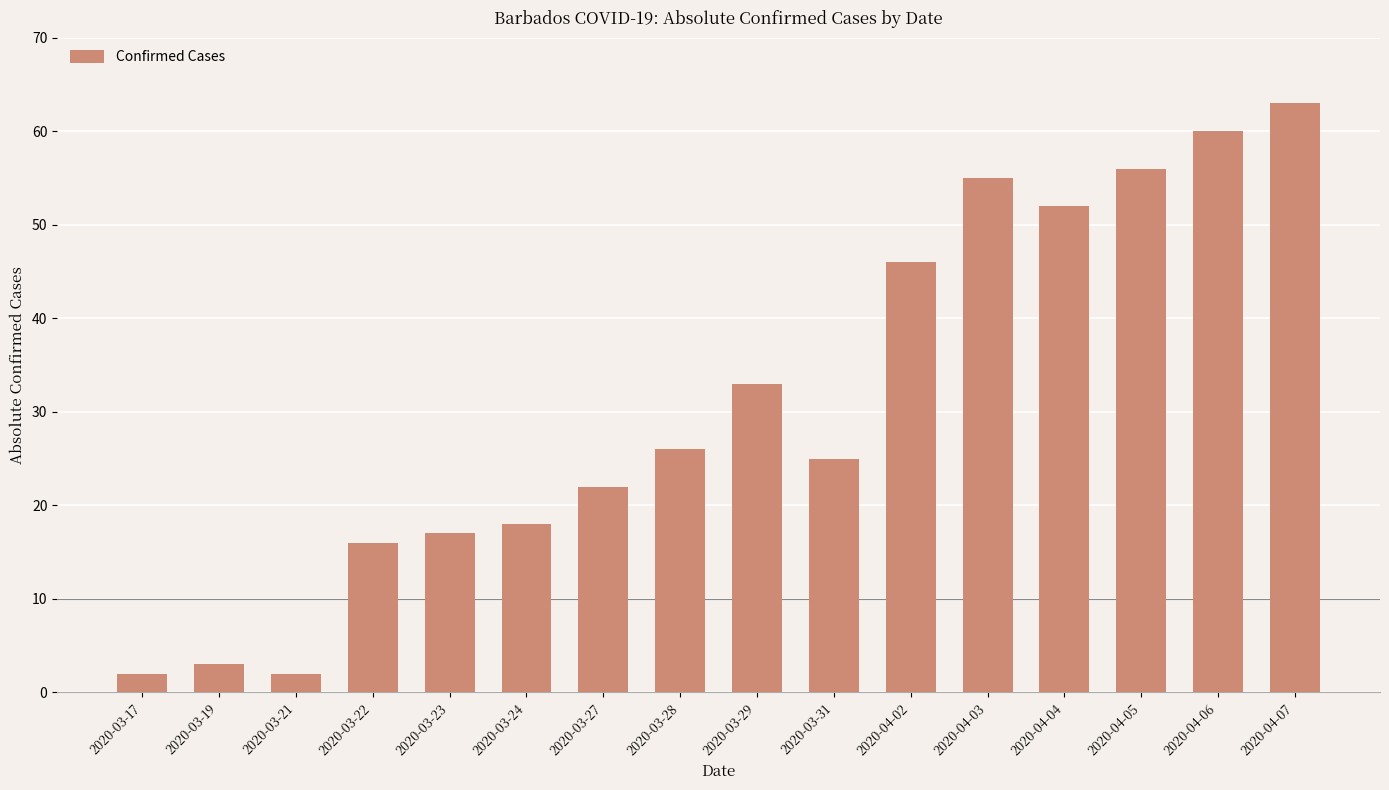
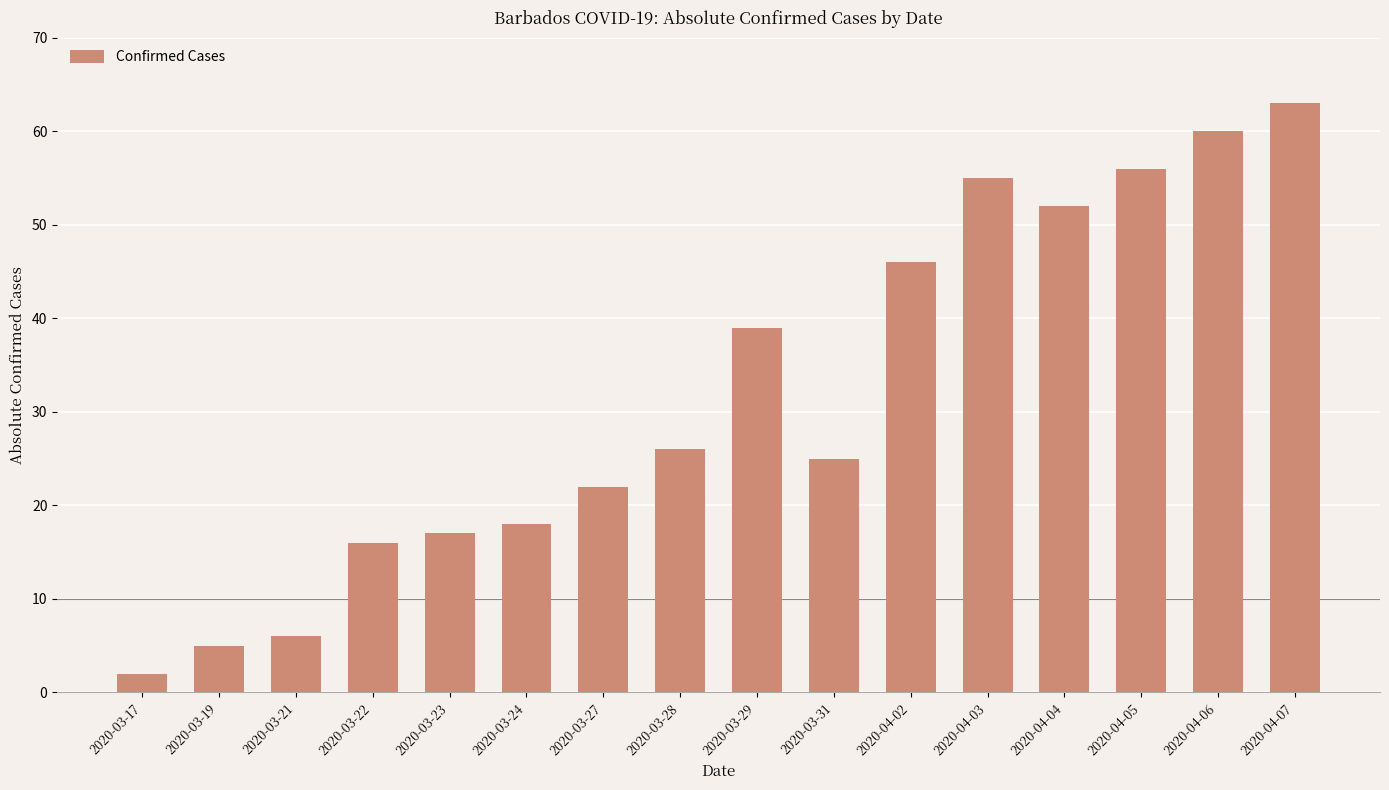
2020-03-19: 3 -> 5
2020-03-21: 2 -> 6
2020-03-29: 33 -> 39
